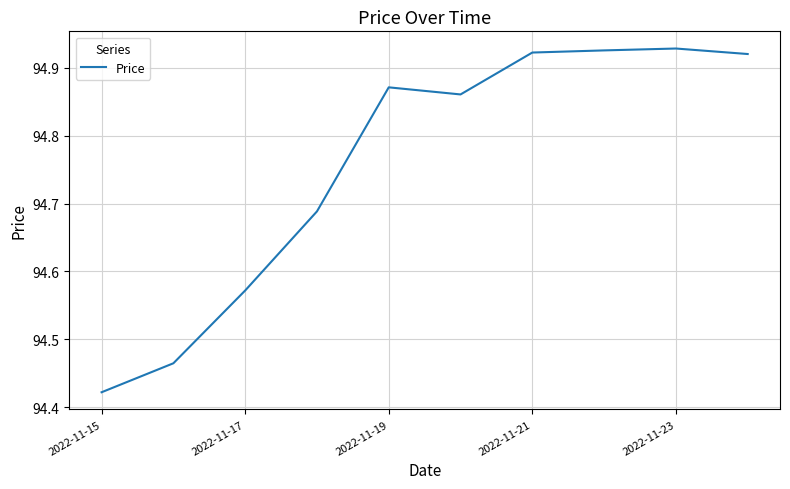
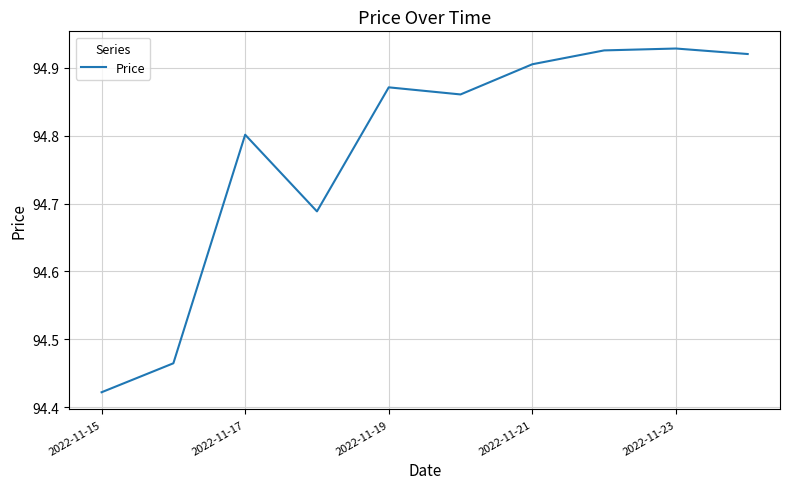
2022-11-17: 94.57 -> 94.80
2022-11-21: 94.92 -> 94.91
